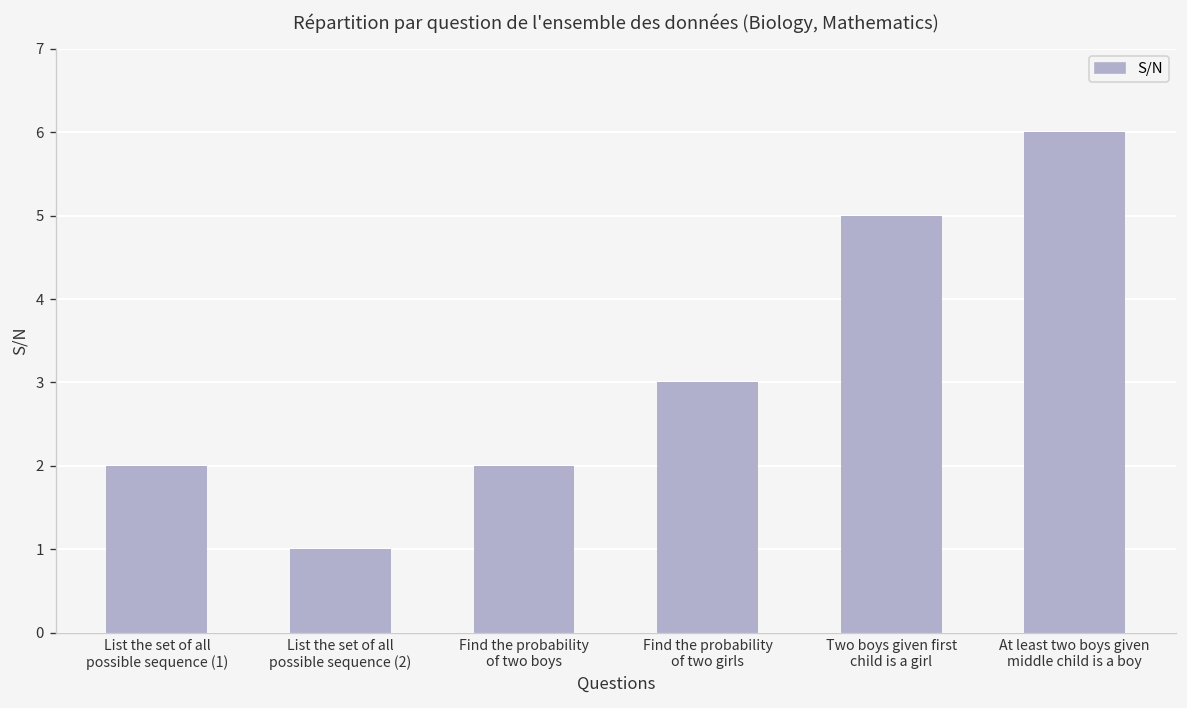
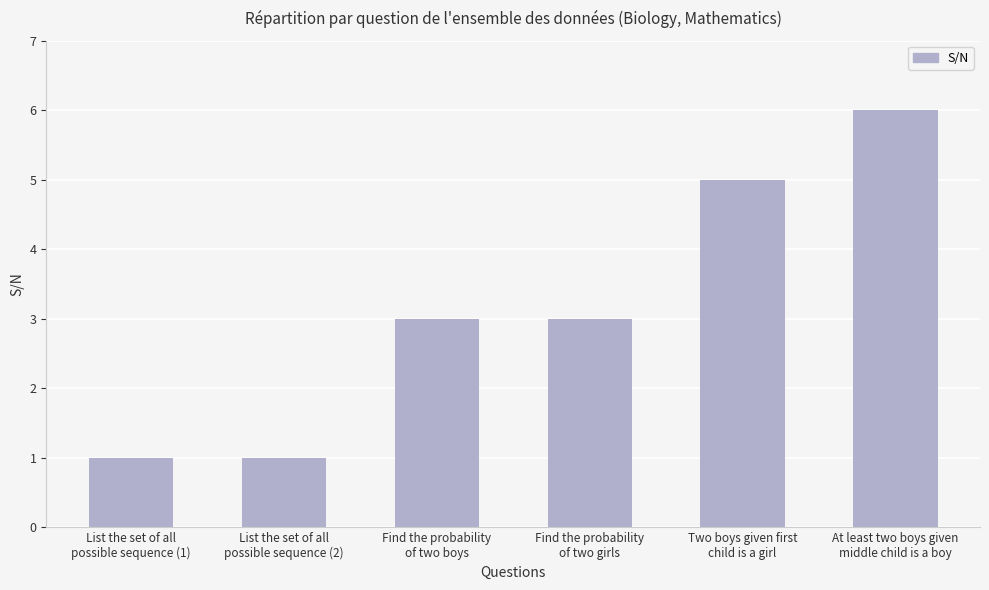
List the set of all possible sequence (1): 2 -> 1
Find the probability of two boys: 2 -> 3
